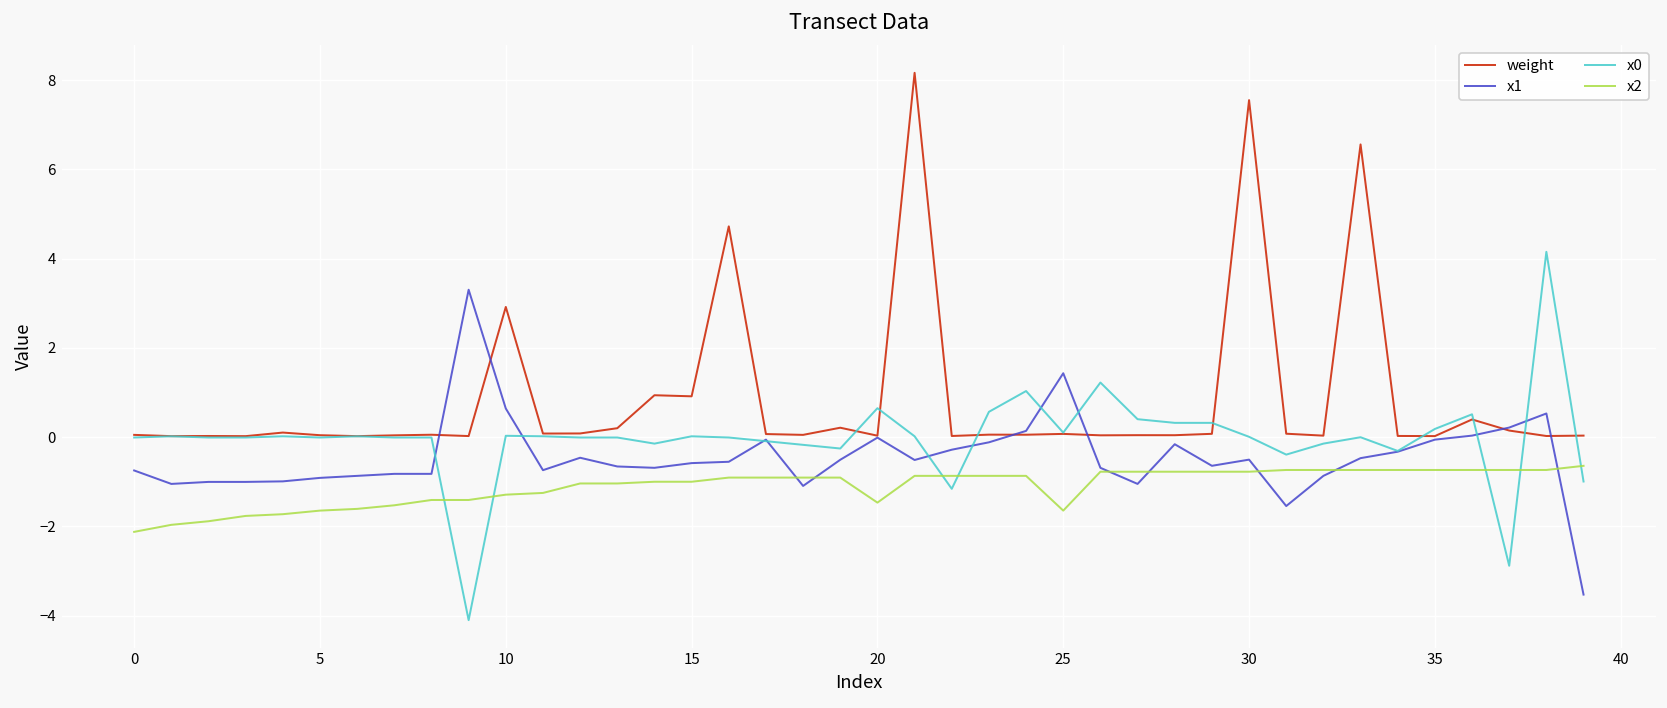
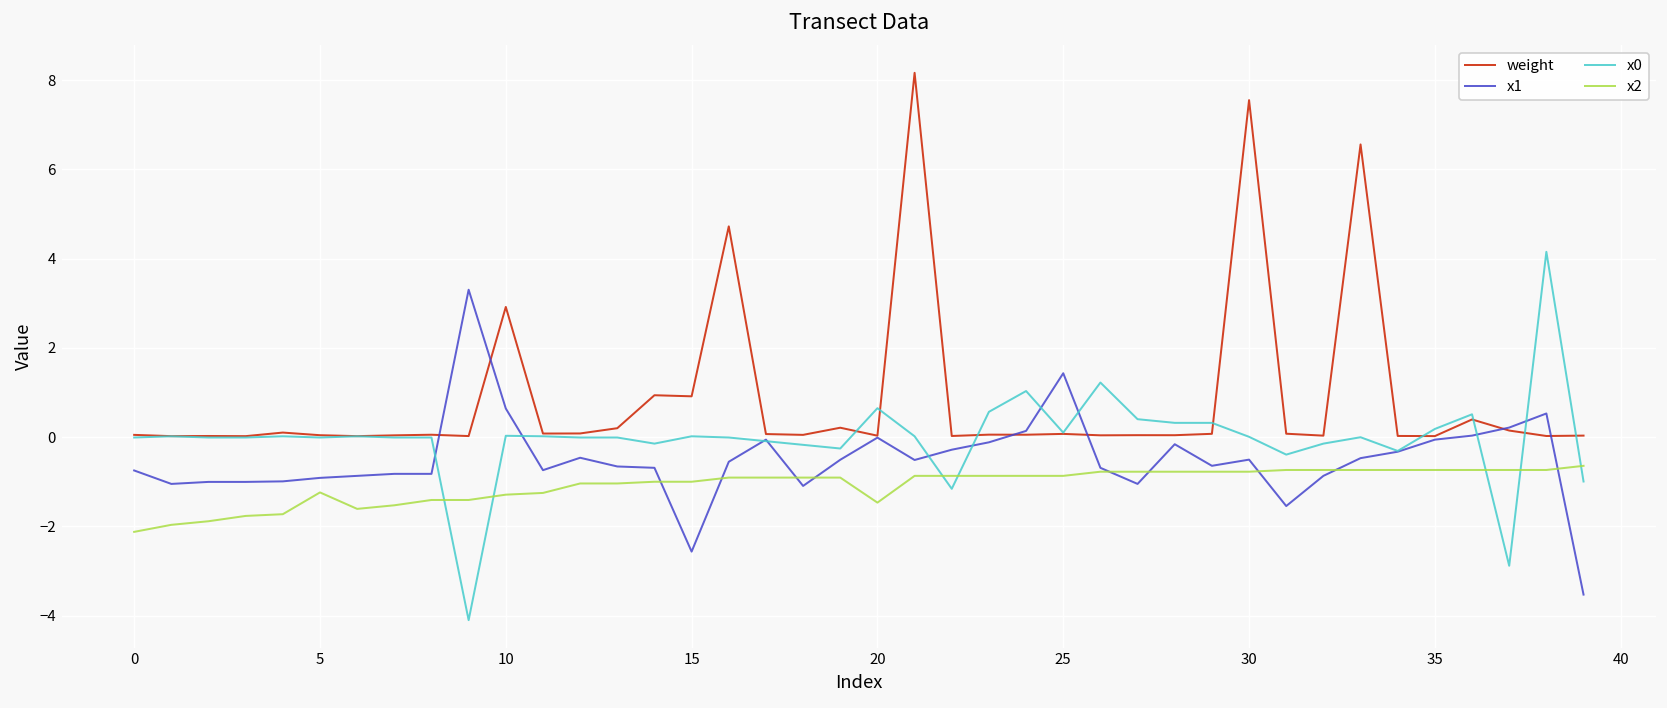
x2, 5: -1.6 -> -1.2
x1, 15: -0.6 -> -2.6
x2, 25: -1.6 -> -0.9
